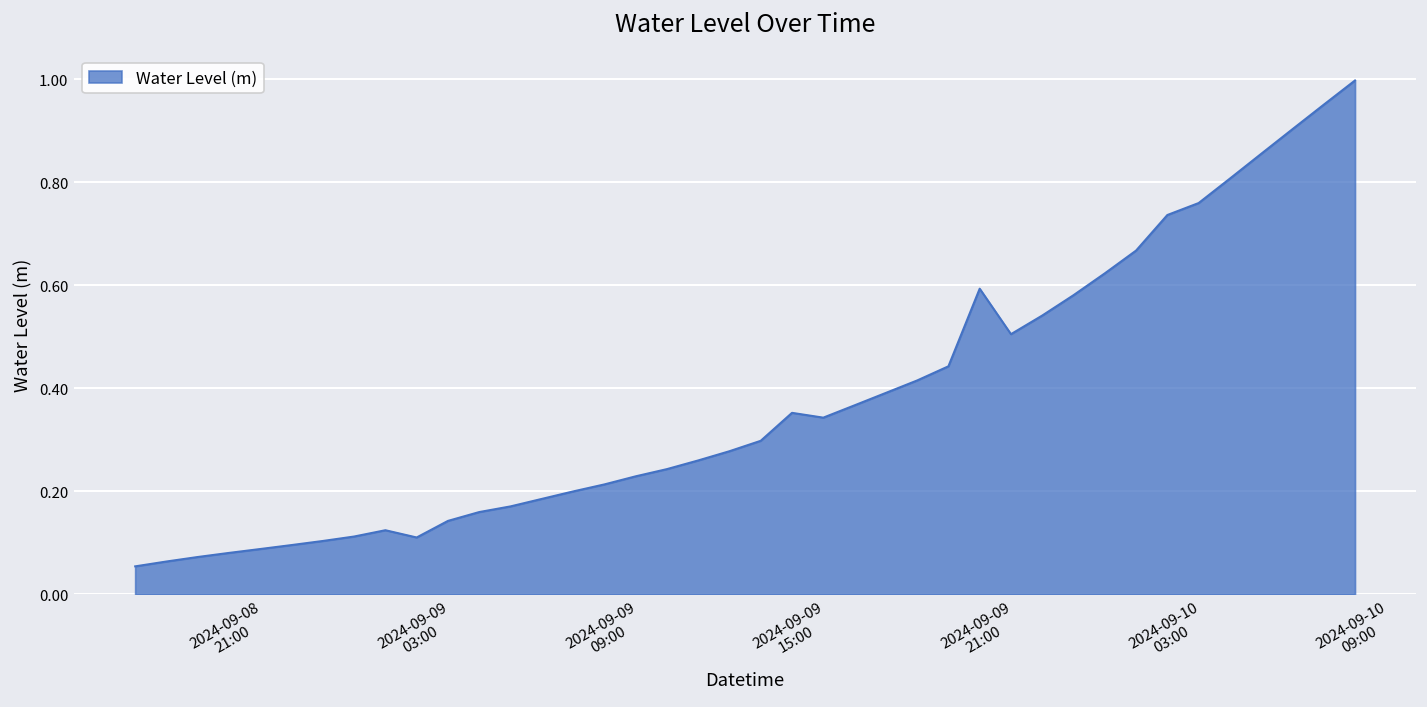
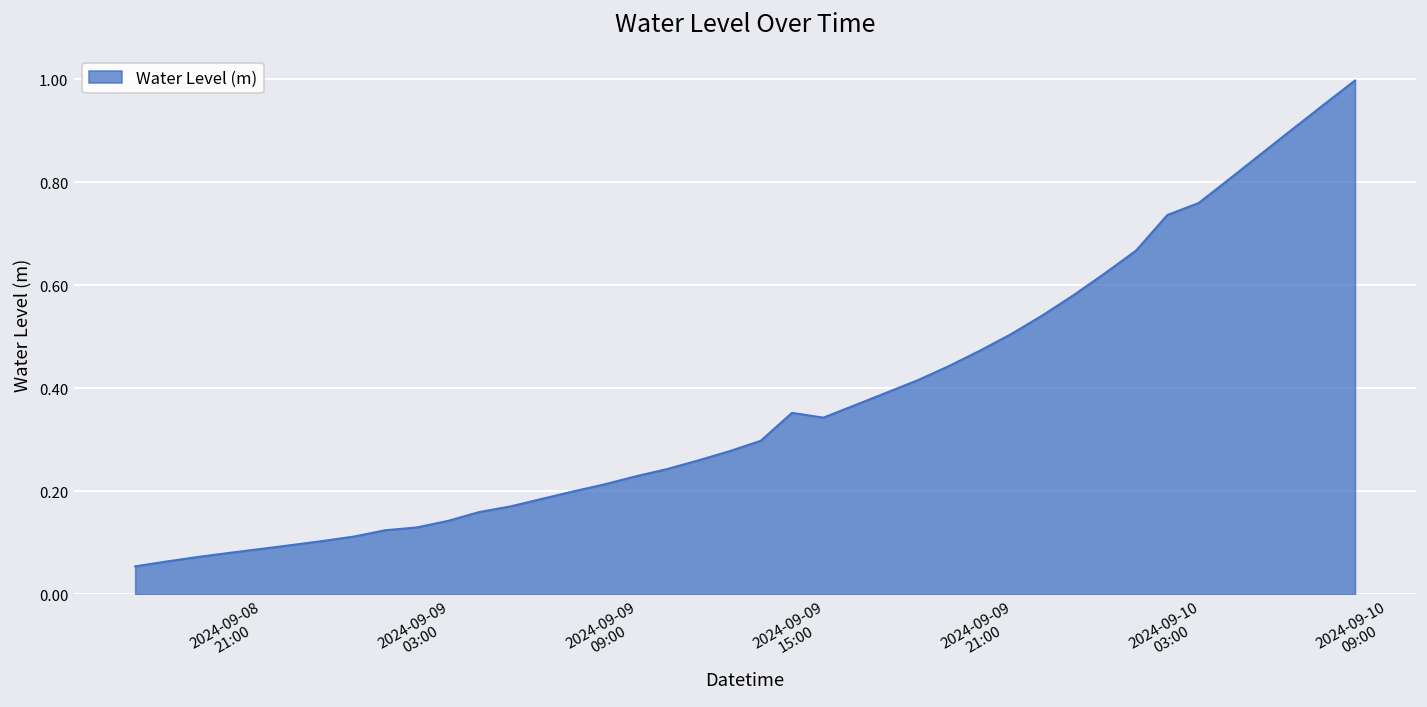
2024-09-09 03:00: 0.11 -> 0.13
2024-09-09 21:00: 0.59 -> 0.47
